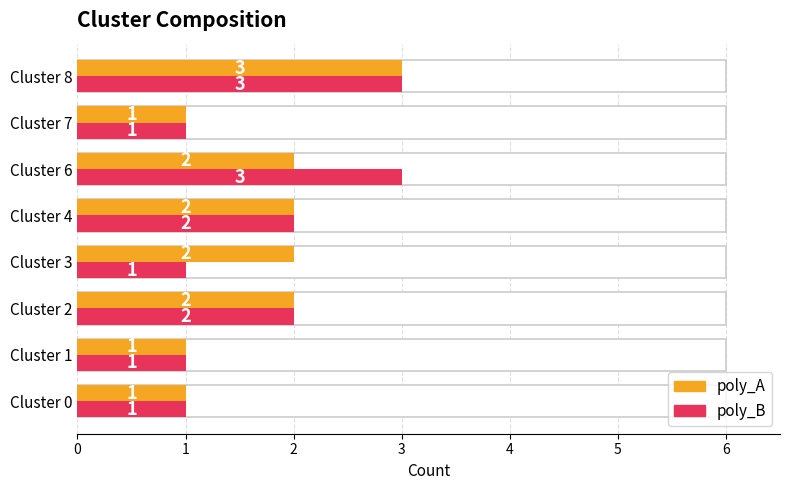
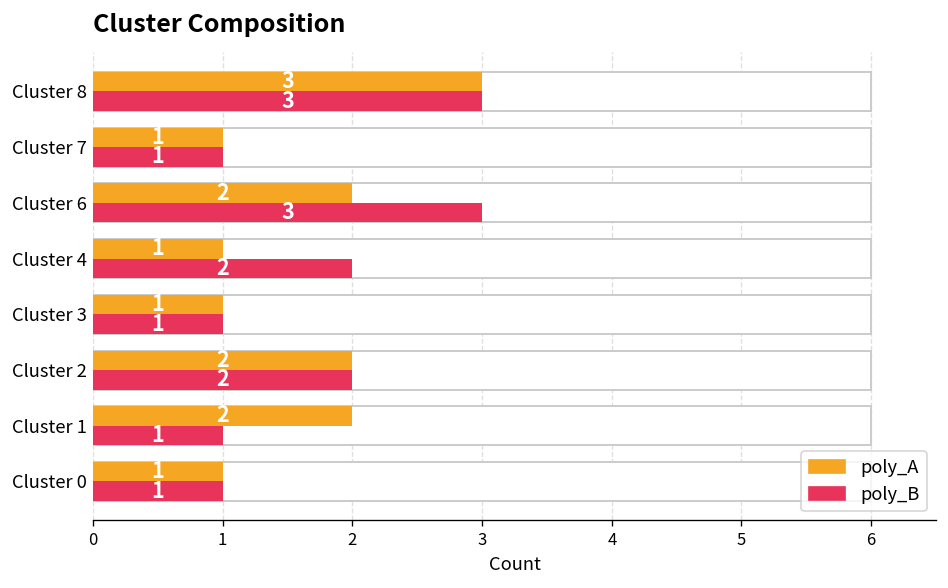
poly_A, Cluster 4: 2 -> 1
poly_A, Cluster 3: 2 -> 1
poly_A, Cluster 1: 1 -> 2
